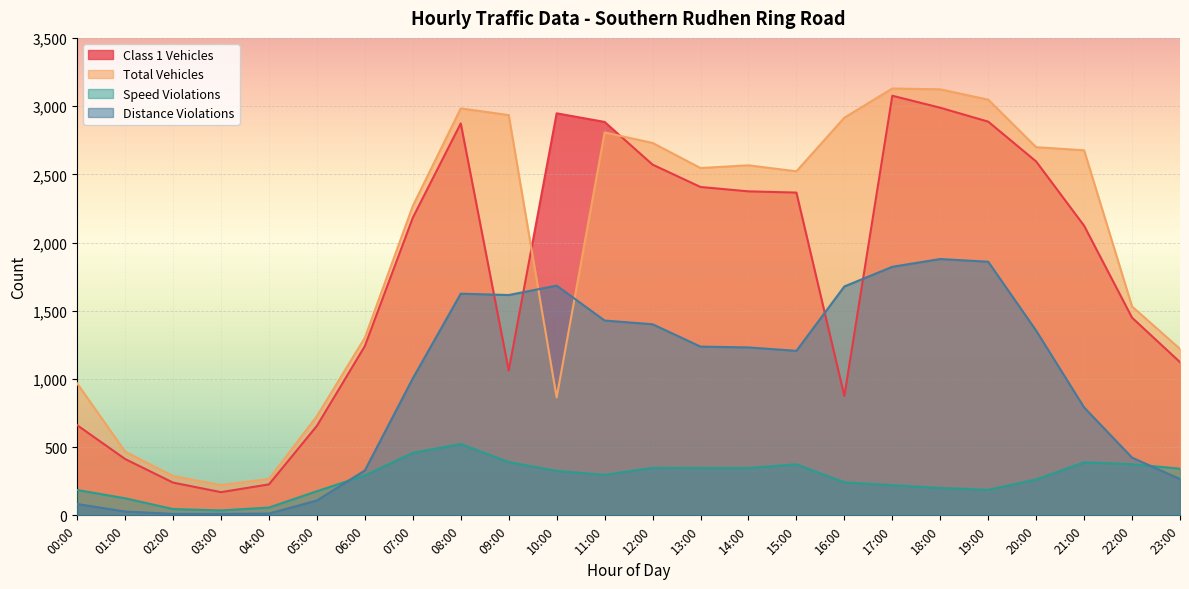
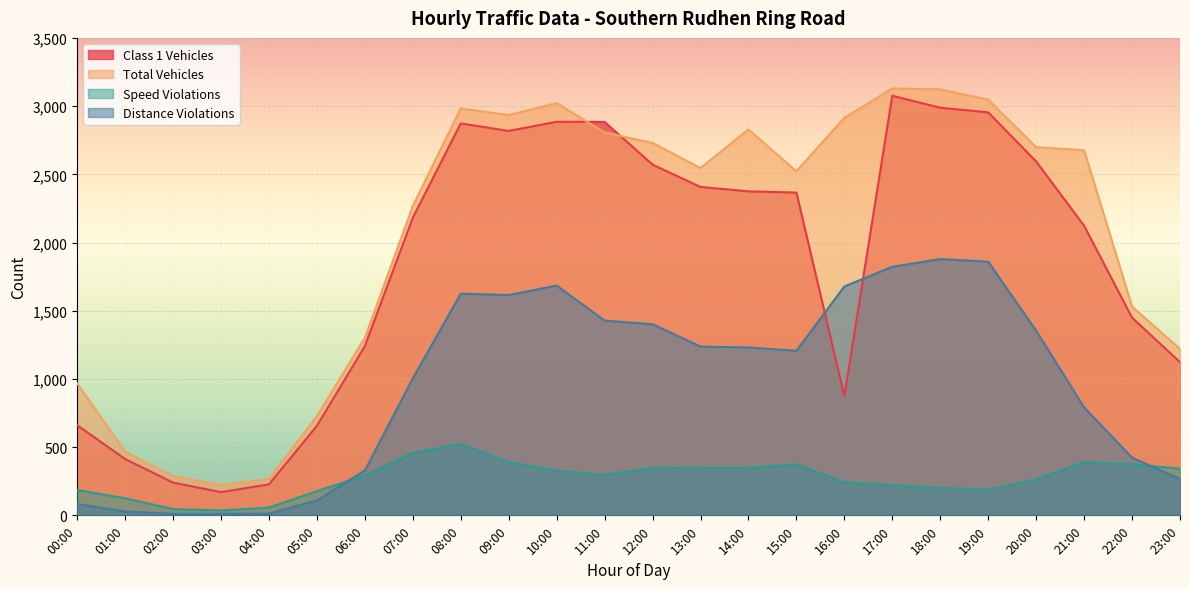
Class 1 Vehicles, 09:00: 1,060 -> 2,820
Class 1 Vehicles, 10:00: 2,950 -> 2,890
Total Vehicles, 10:00: 860 -> 3,020
Total Vehicles, 14:00: 2,570 -> 2,830
Class 1 Vehicles, 19:00: 2,890 -> 2,950
